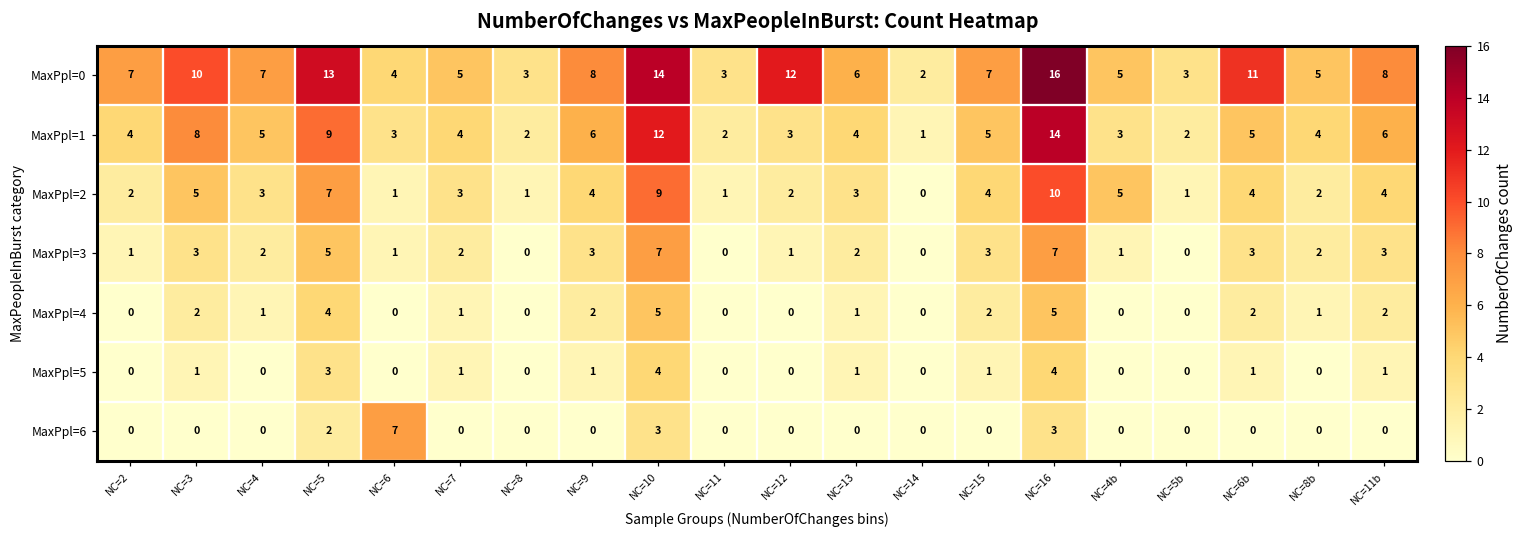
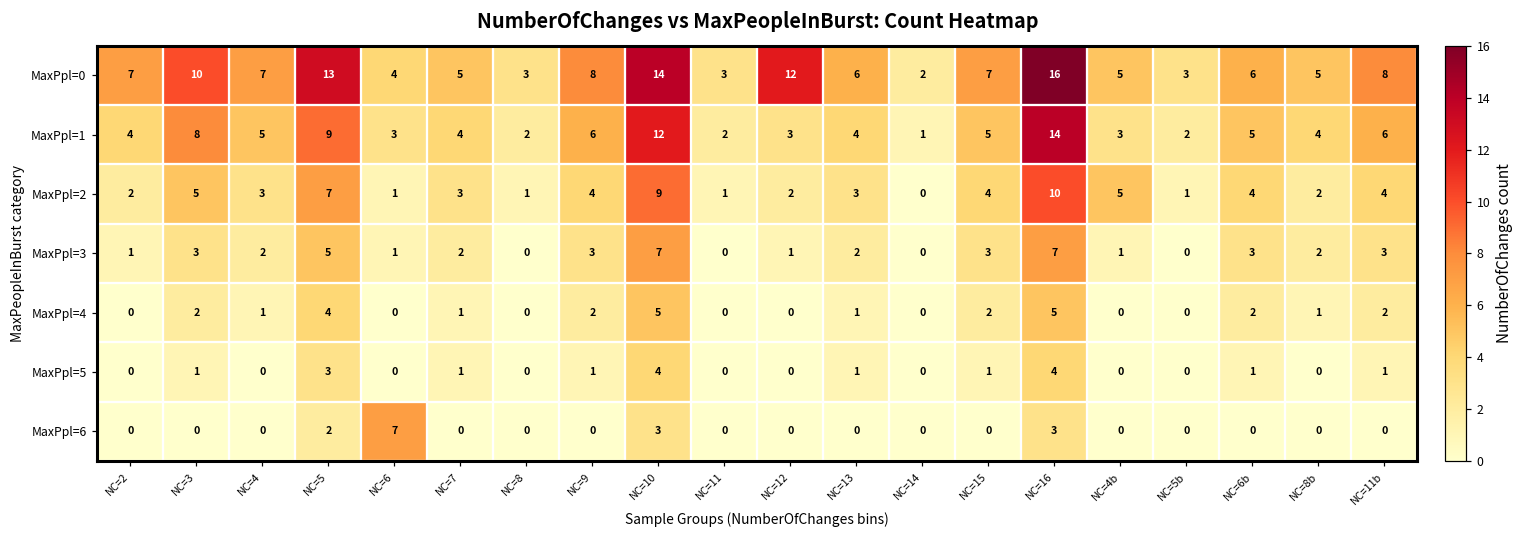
MaxPpl=0, NC=6b: 11 -> 6
